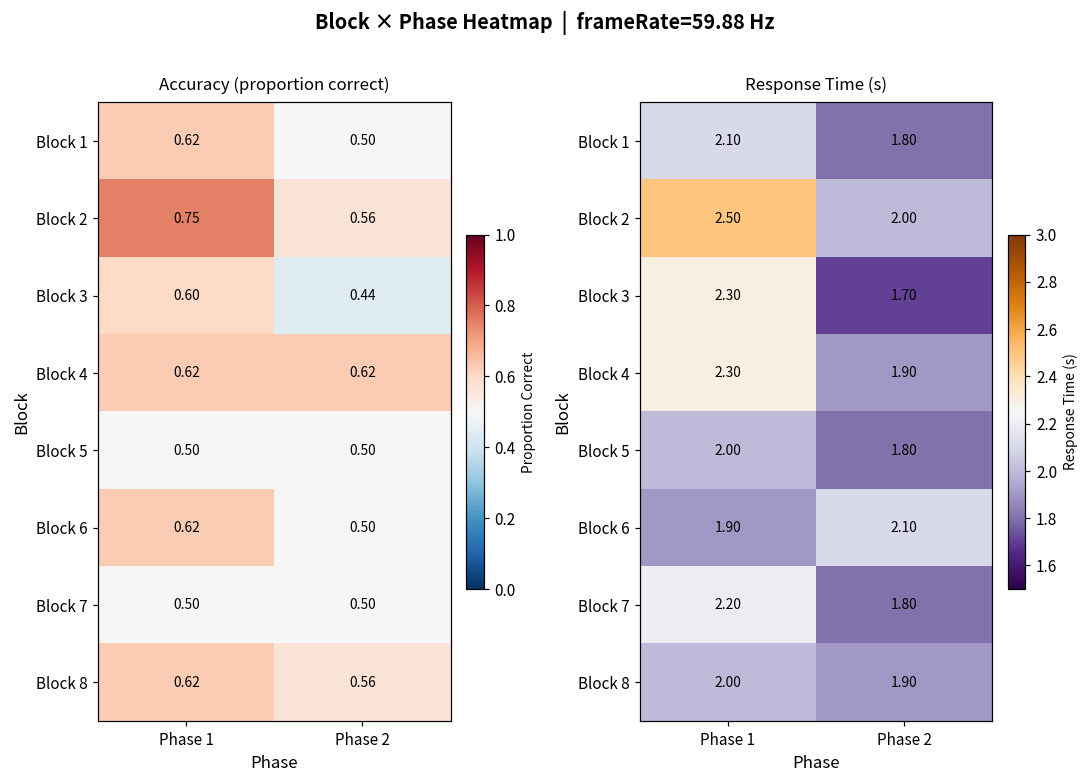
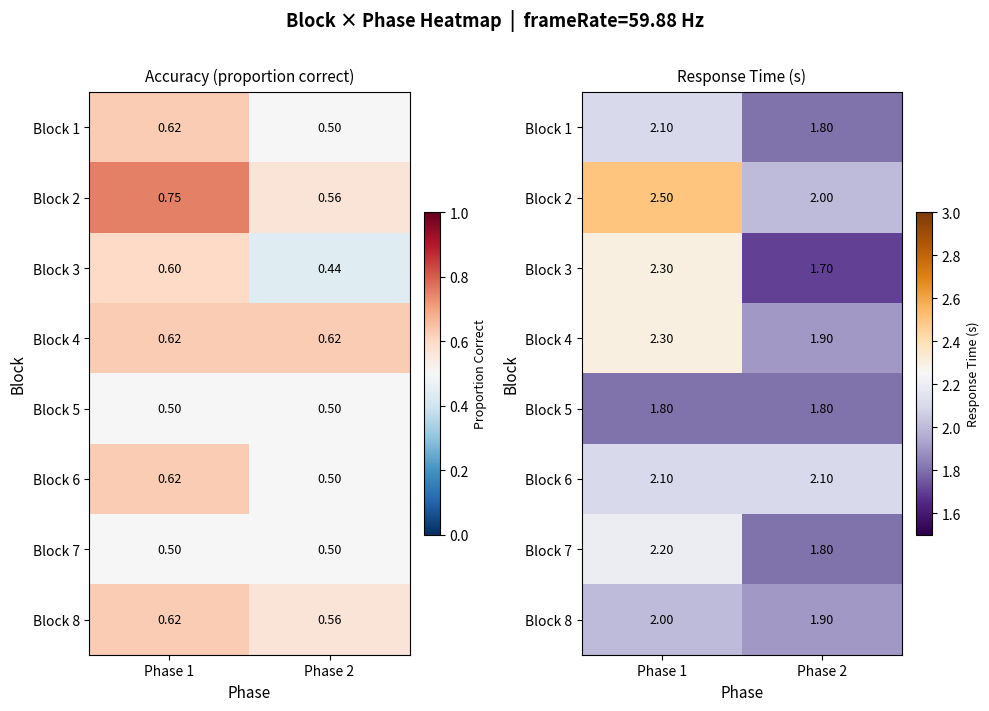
Response Time (s), Block 5, Phase 1: 2.00 -> 1.80
Response Time (s), Block 6, Phase 1: 1.90 -> 2.10
